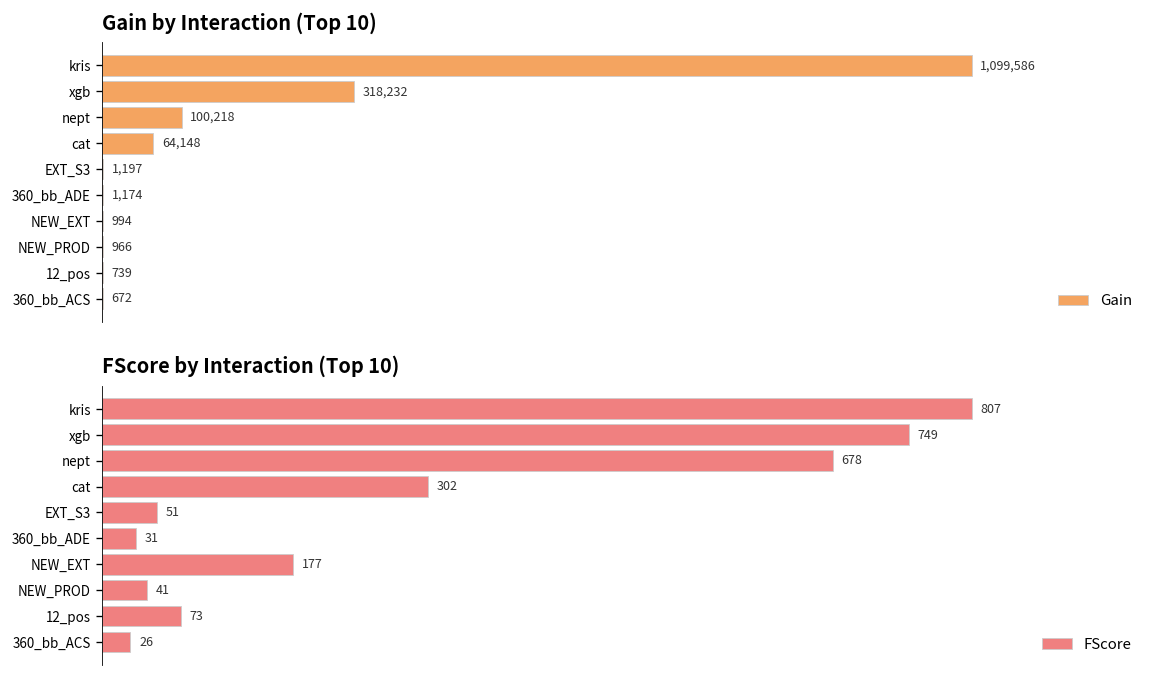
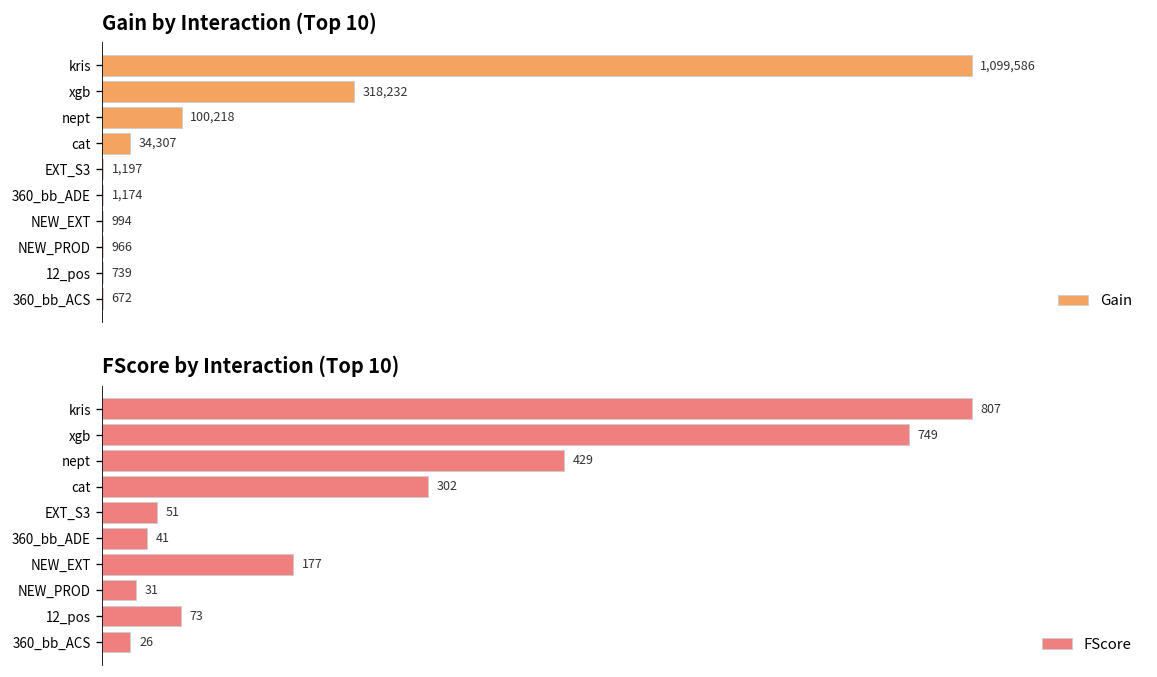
Gain by Interaction (Top 10), cat: 64,148 -> 34,307
FScore by Interaction (Top 10), nept: 678 -> 429
FScore by Interaction (Top 10), 360_bb_ADE: 31 -> 41
FScore by Interaction (Top 10), NEW_PROD: 41 -> 31
